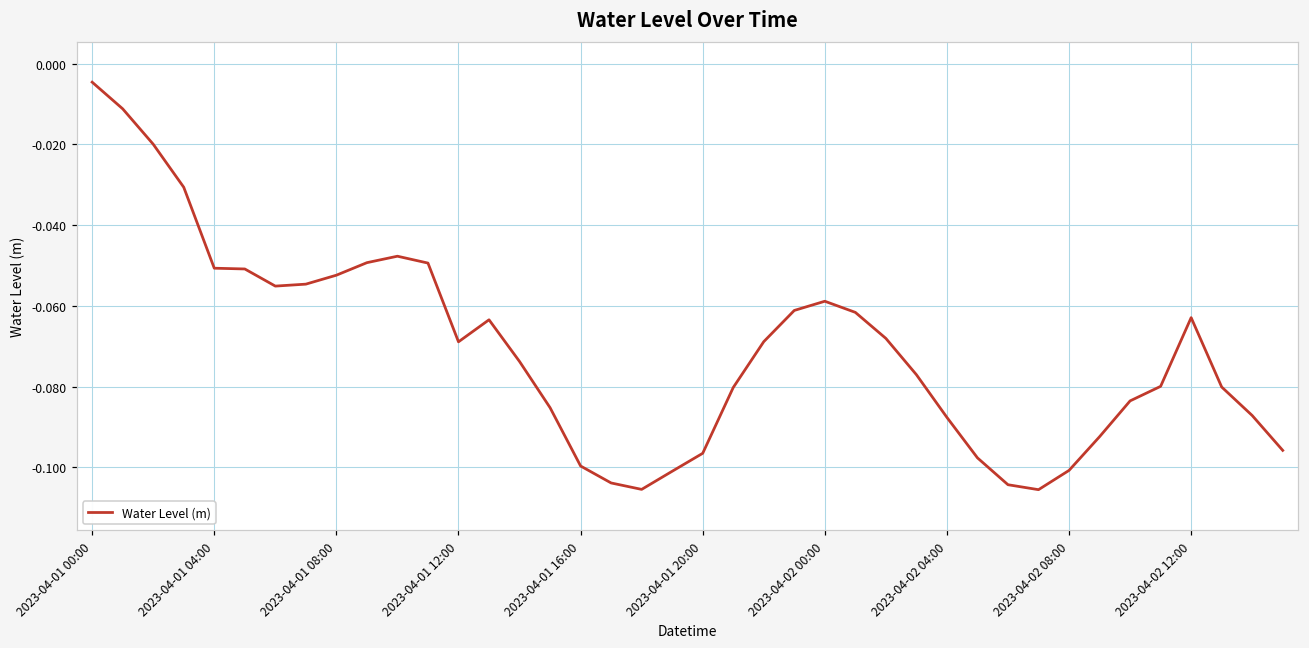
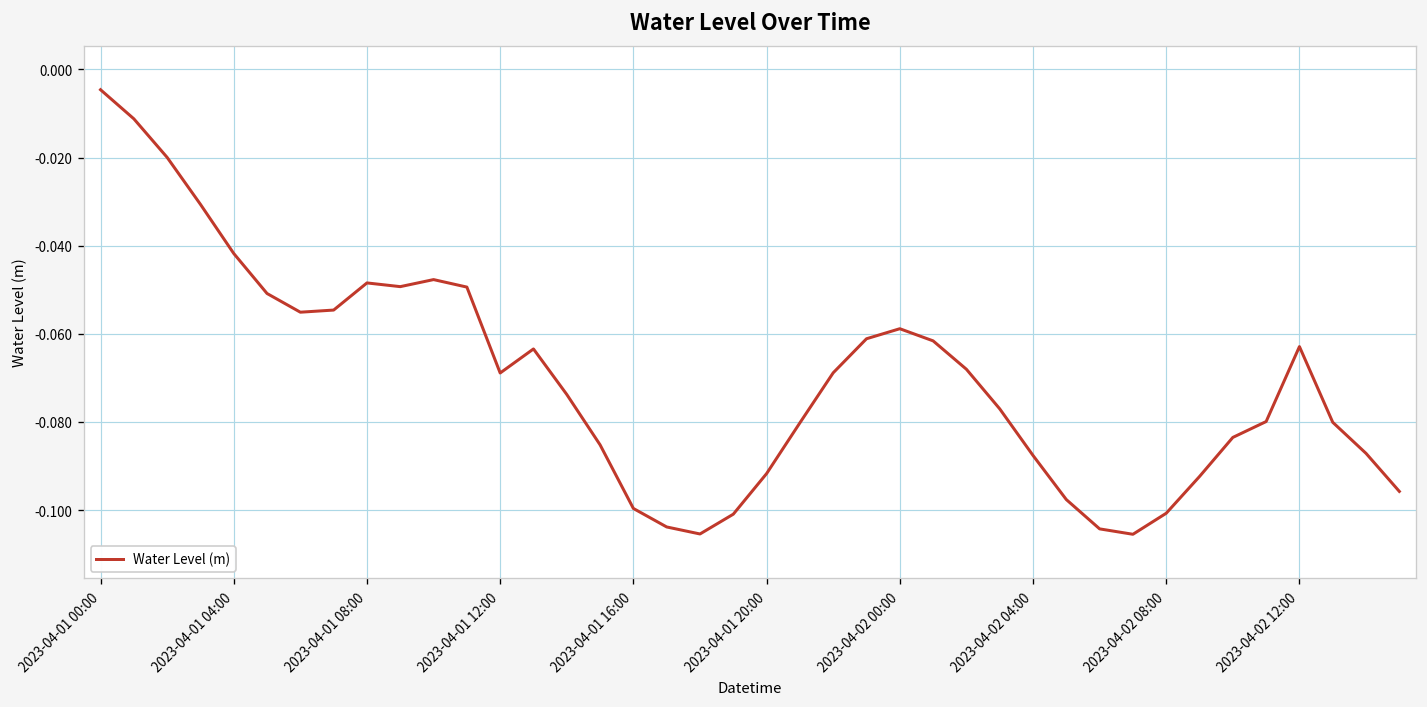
2023-04-01 04:00: -0.051 -> -0.042
2023-04-01 08:00: -0.052 -> -0.048
2023-04-01 20:00: -0.097 -> -0.092
